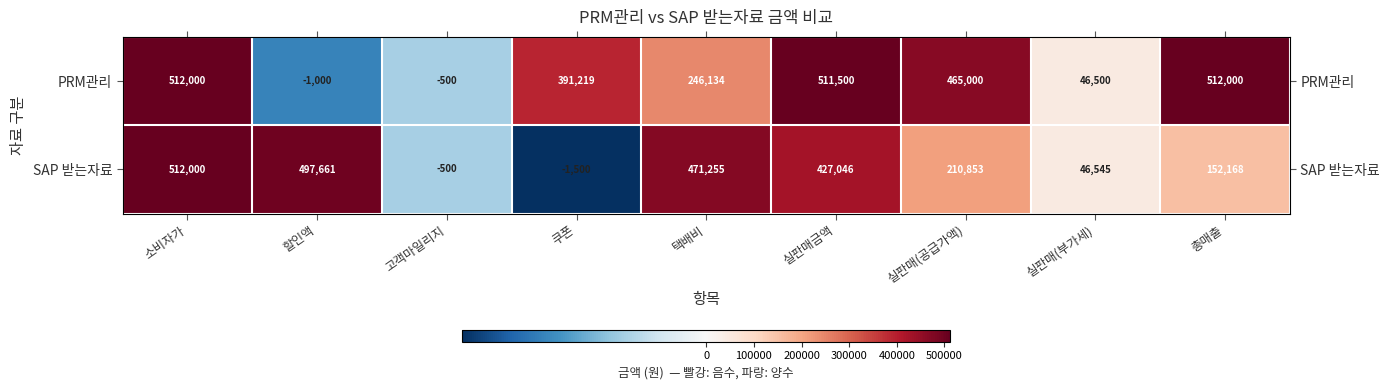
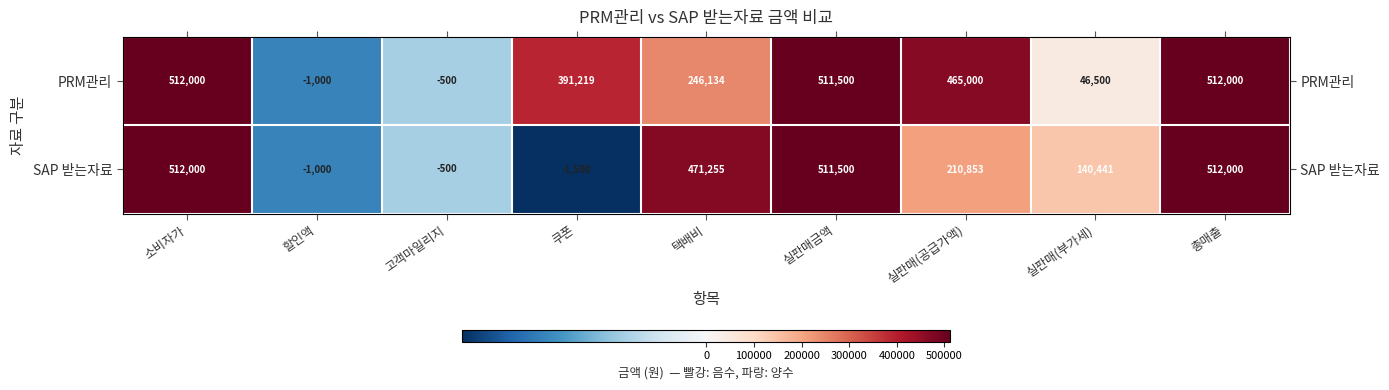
SAP 받는자료, 할인액: 497,661 -> -1,000
SAP 받는자료, 실판매금액: 427,046 -> 511,500
SAP 받는자료, 실판매(부가세): 46,545 -> 140,441
SAP 받는자료, 총매출: 152,168 -> 512,000
